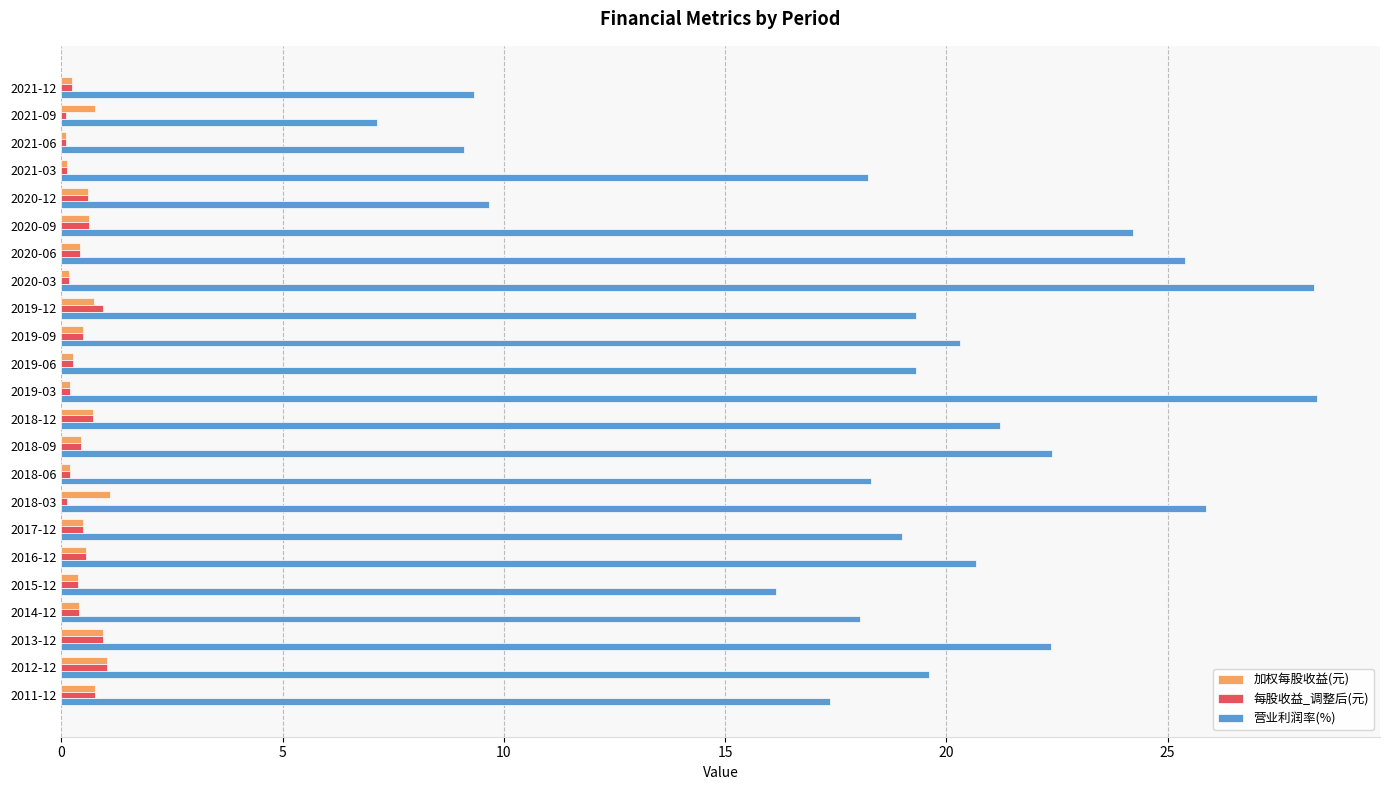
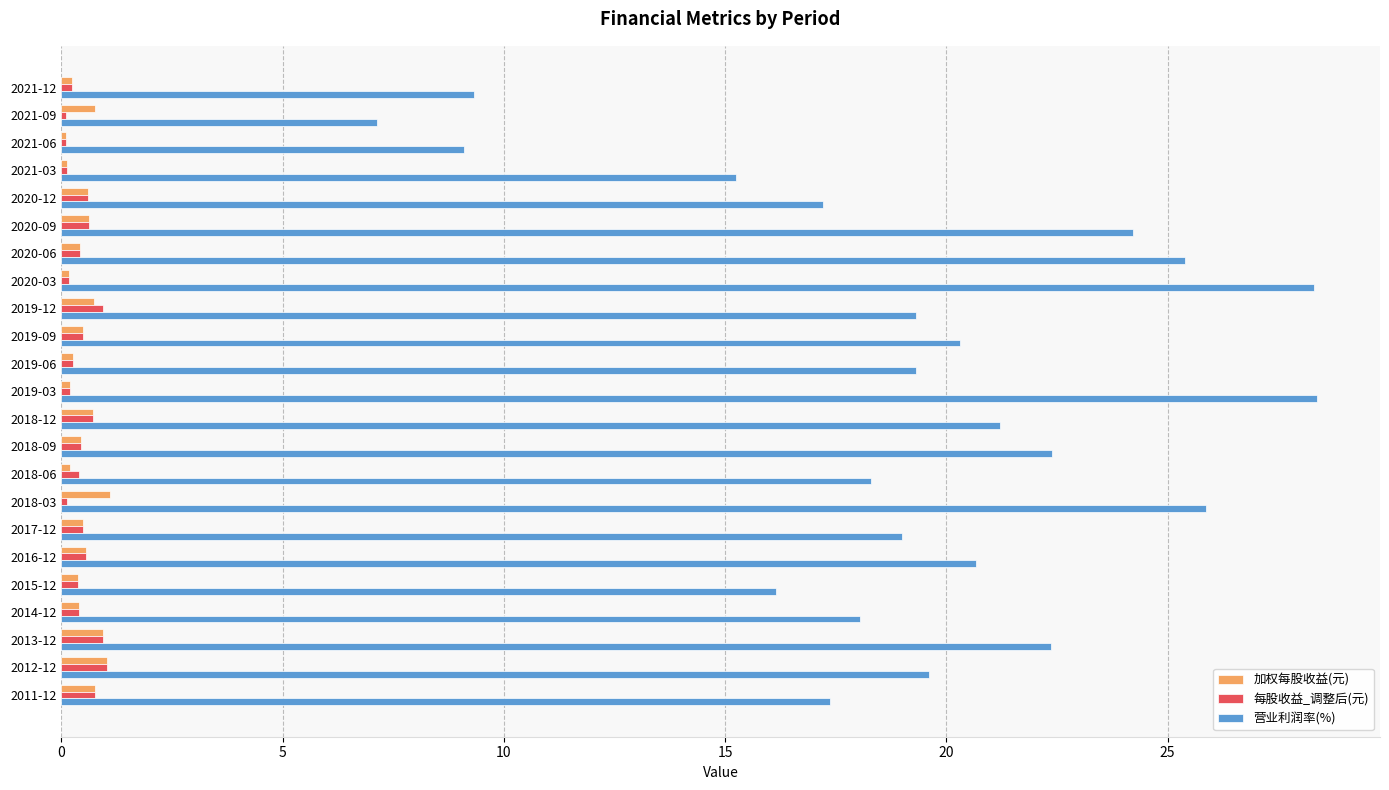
营业利润率(%), 2021-03: 18.2 -> 15.2
营业利润率(%), 2020-12: 9.7 -> 17.2
每股收益_调整后(元), 2018-06: 0.2 -> 0.4
